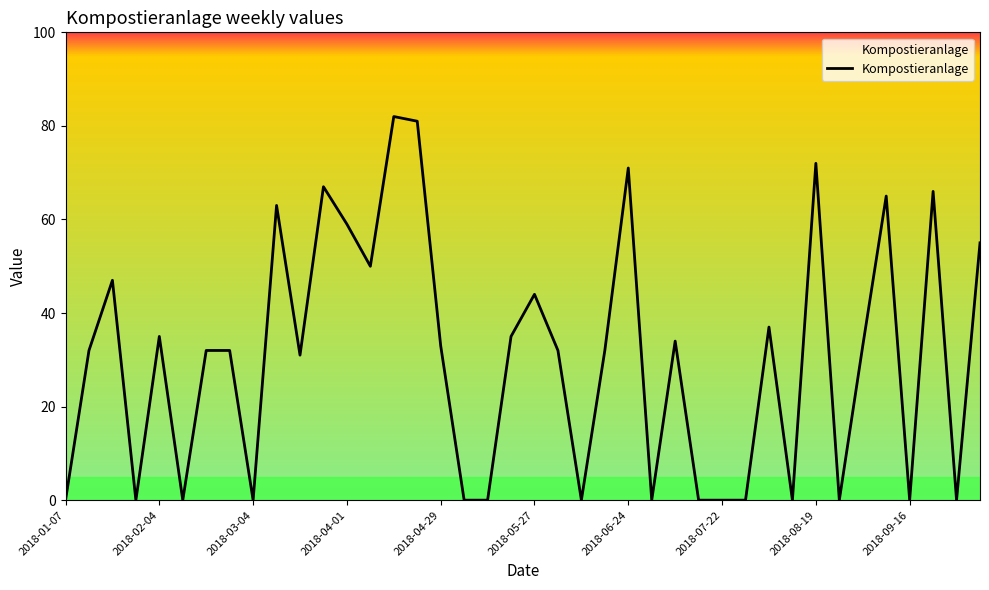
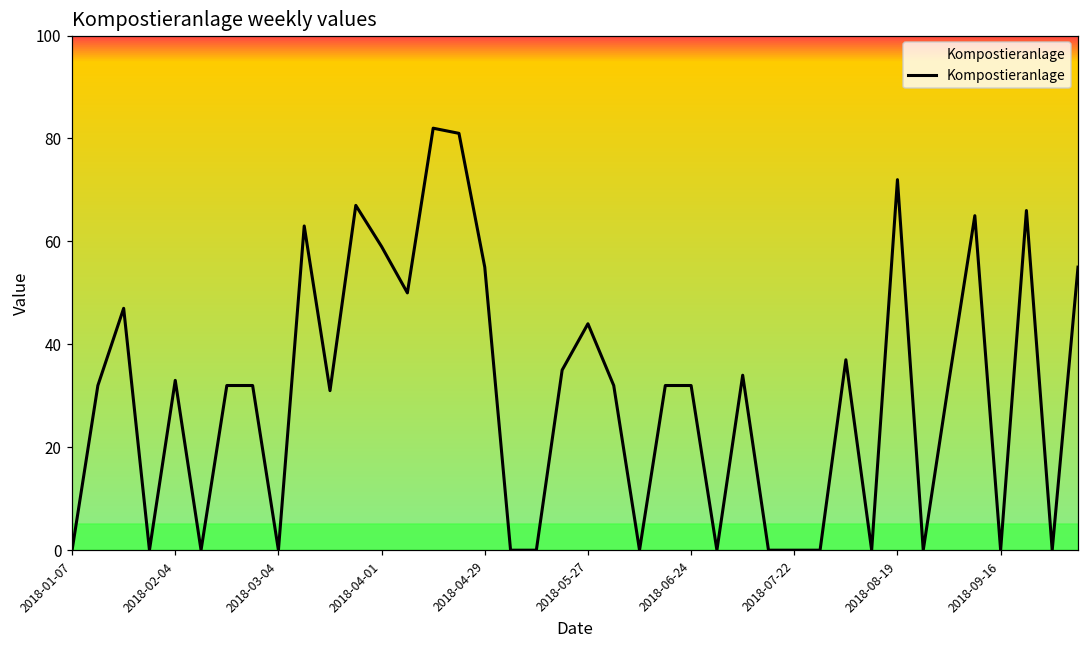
2018-02-04: 35 -> 33
2018-04-29: 33 -> 55
2018-06-24: 71 -> 32
